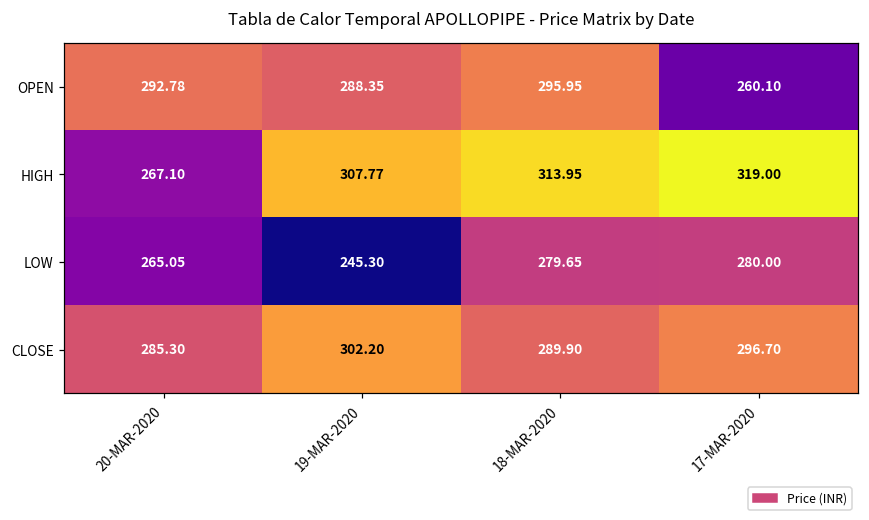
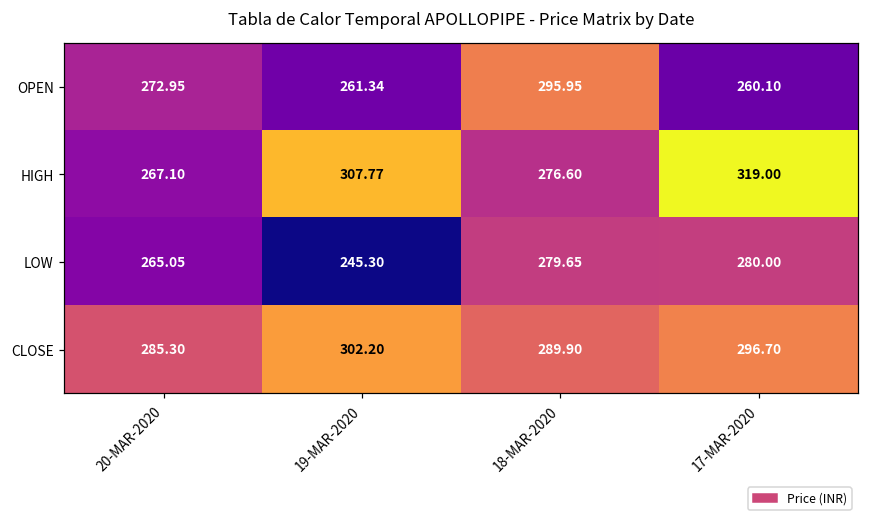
OPEN, 20-MAR-2020: 292.78 -> 272.95
OPEN, 19-MAR-2020: 288.35 -> 261.34
HIGH, 18-MAR-2020: 313.95 -> 276.60
